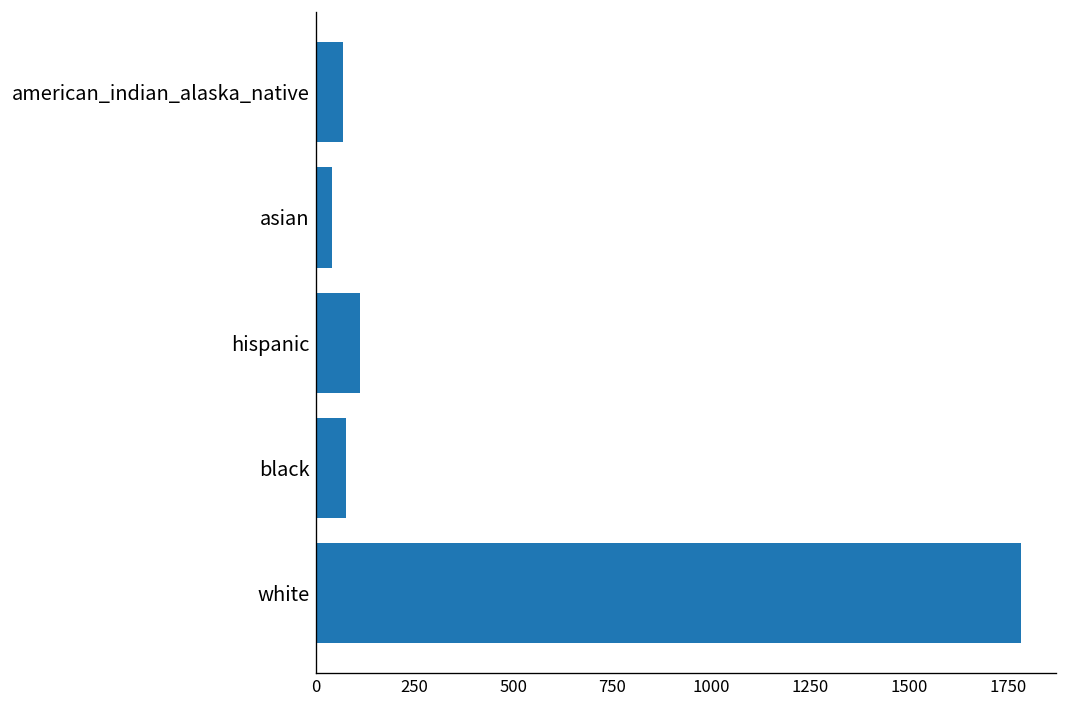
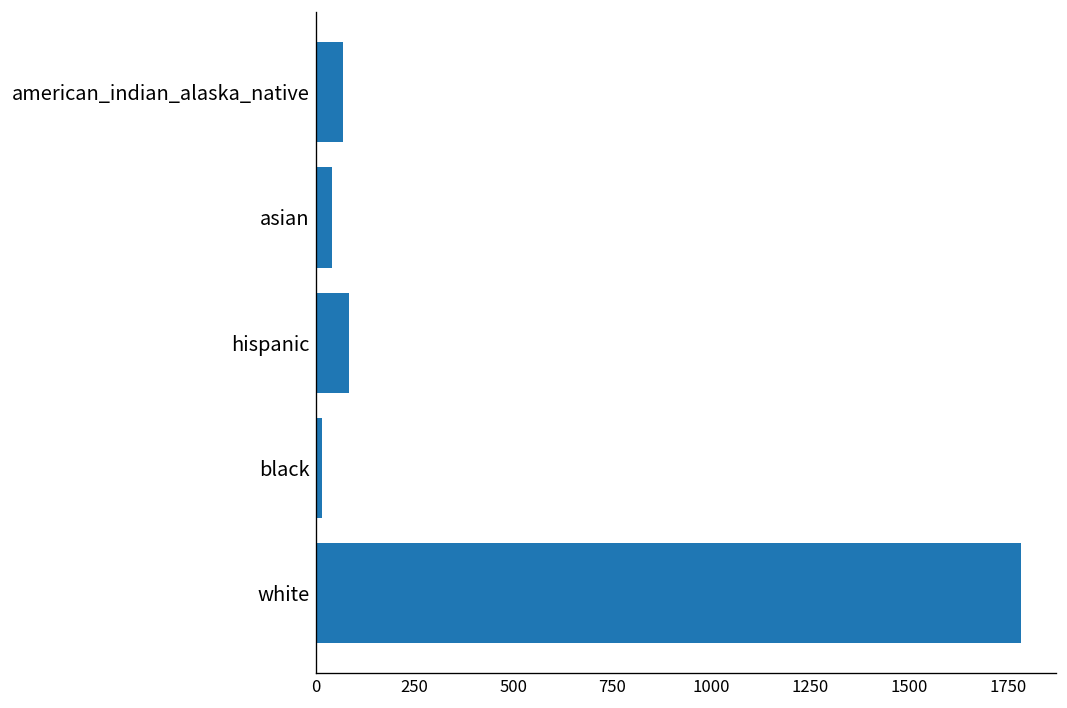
hispanic: 110 -> 90
black: 80 -> 20
